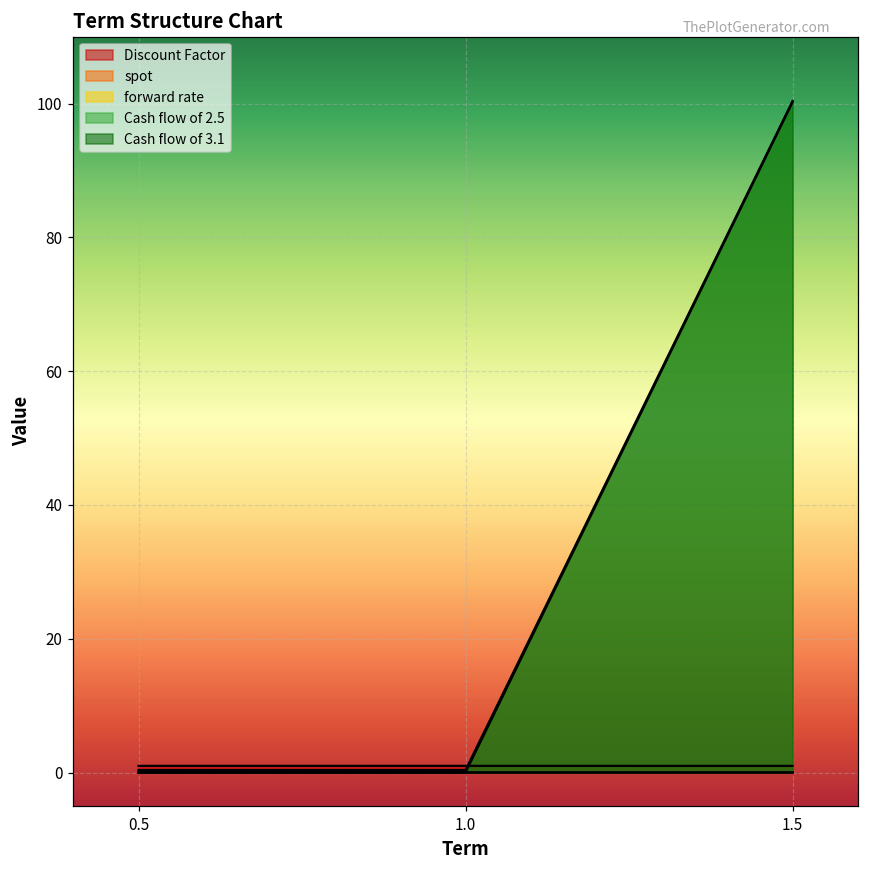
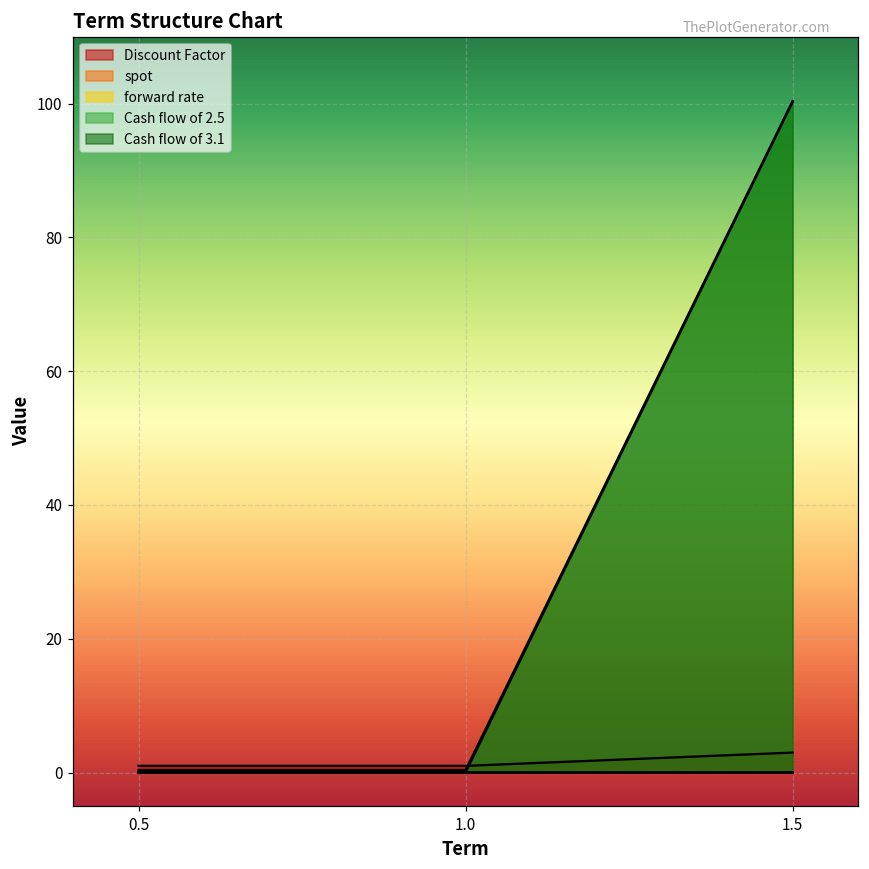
Discount Factor, 1.5: 1 -> 3
